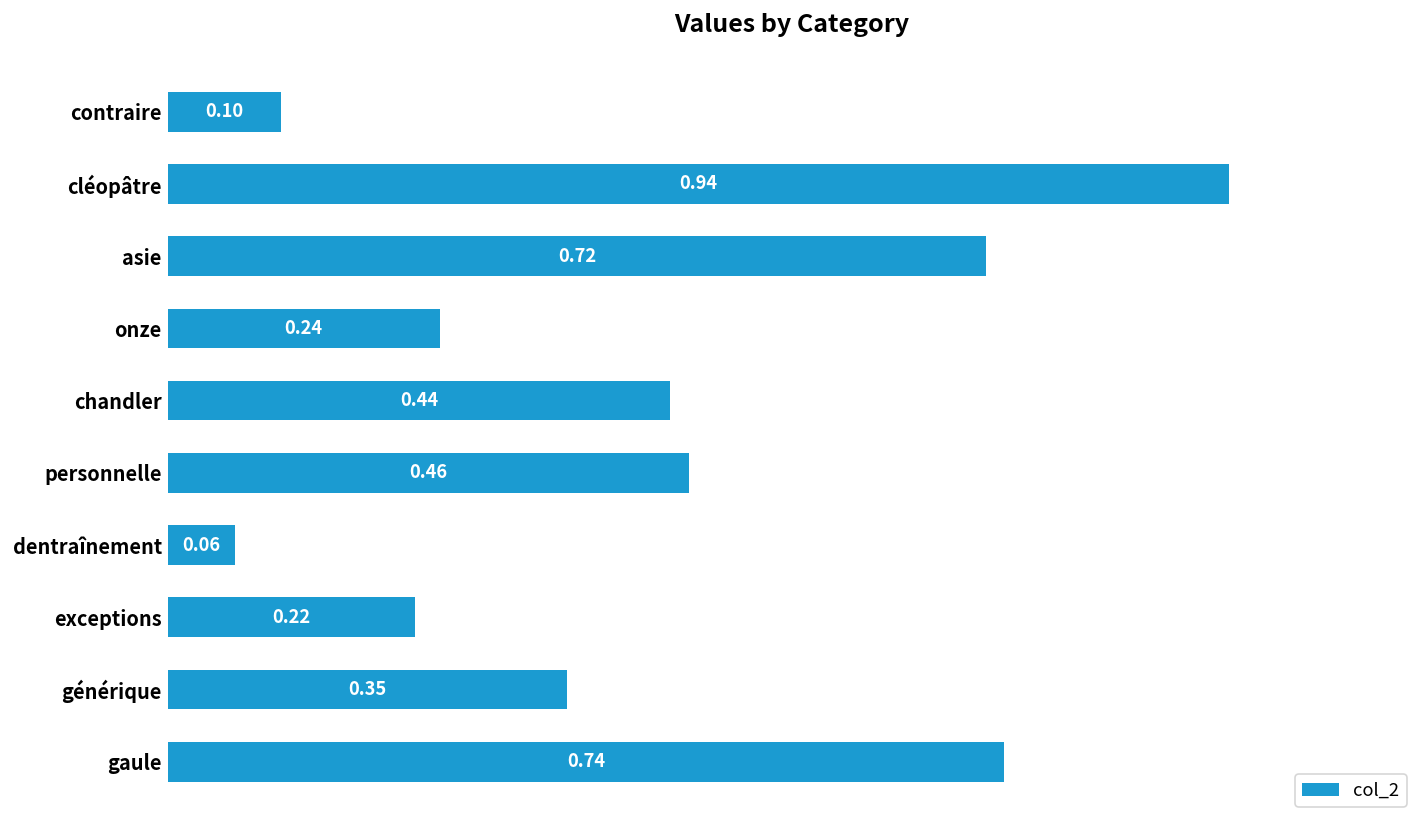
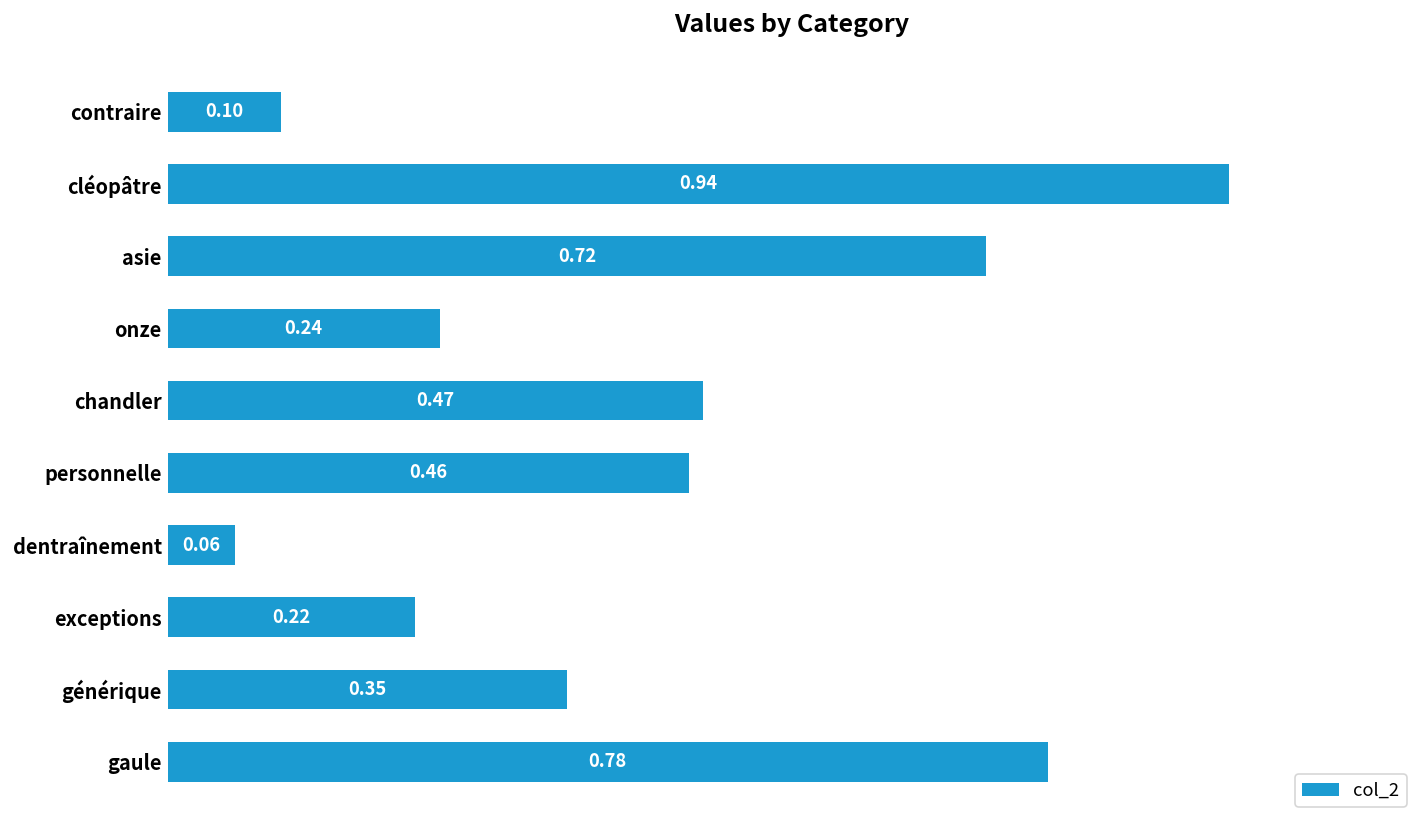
chandler: 0.44 -> 0.47
gaule: 0.74 -> 0.78
